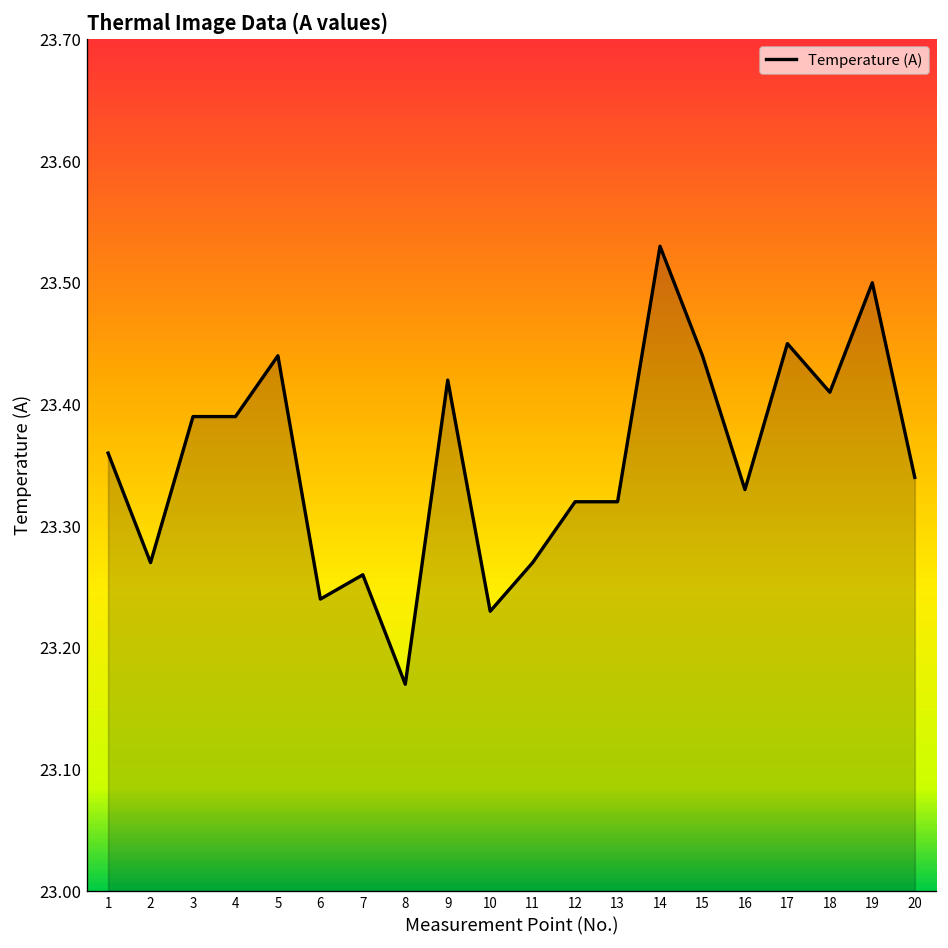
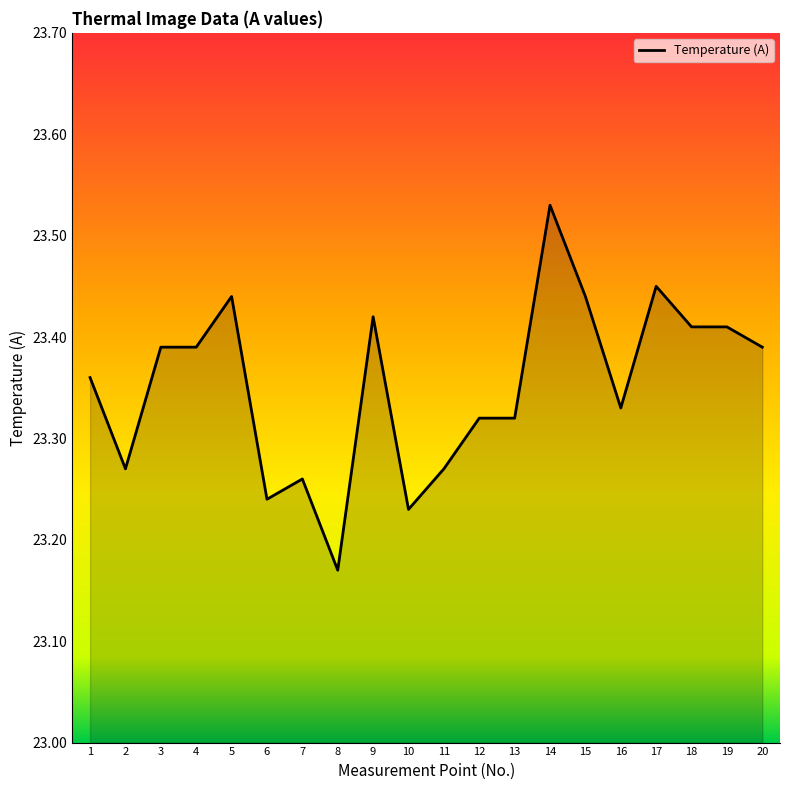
19: 23.50 -> 23.41
20: 23.34 -> 23.39
